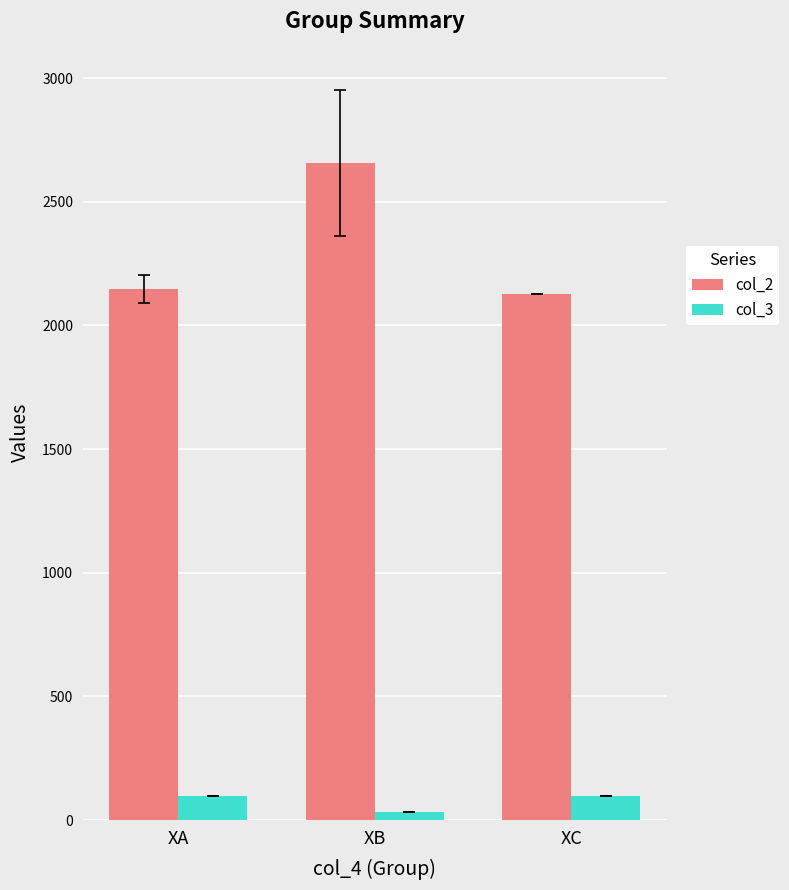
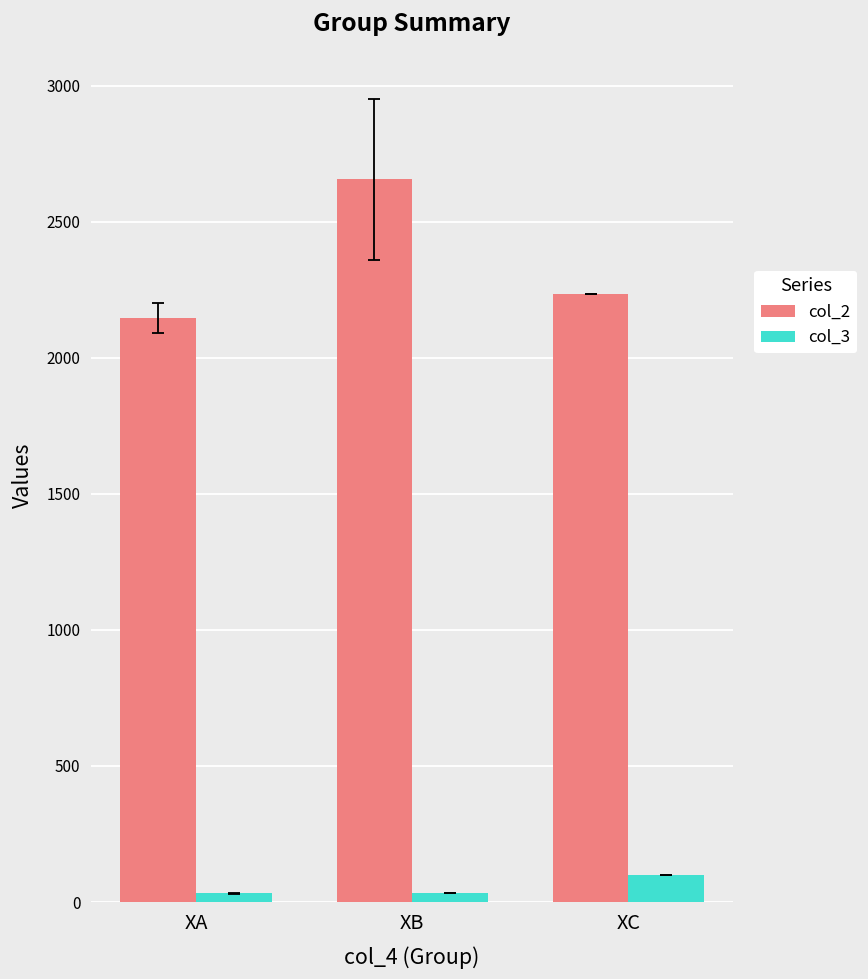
col_3, XA: 100 -> 30
col_2, XC: 2130 -> 2240
